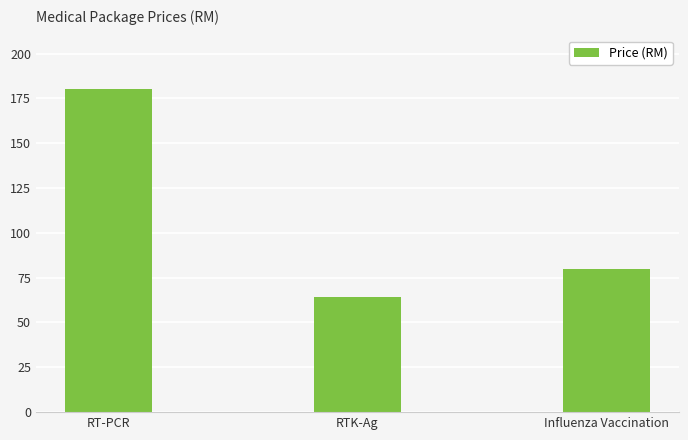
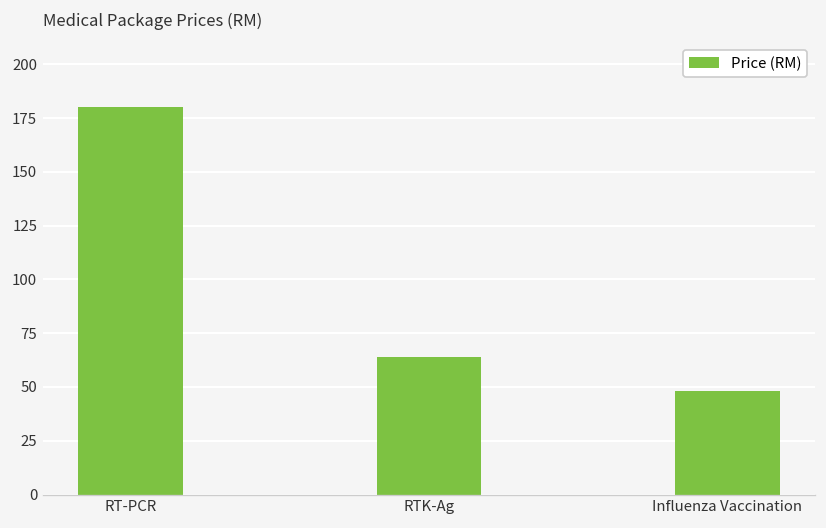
Influenza Vaccination: 80 -> 48
